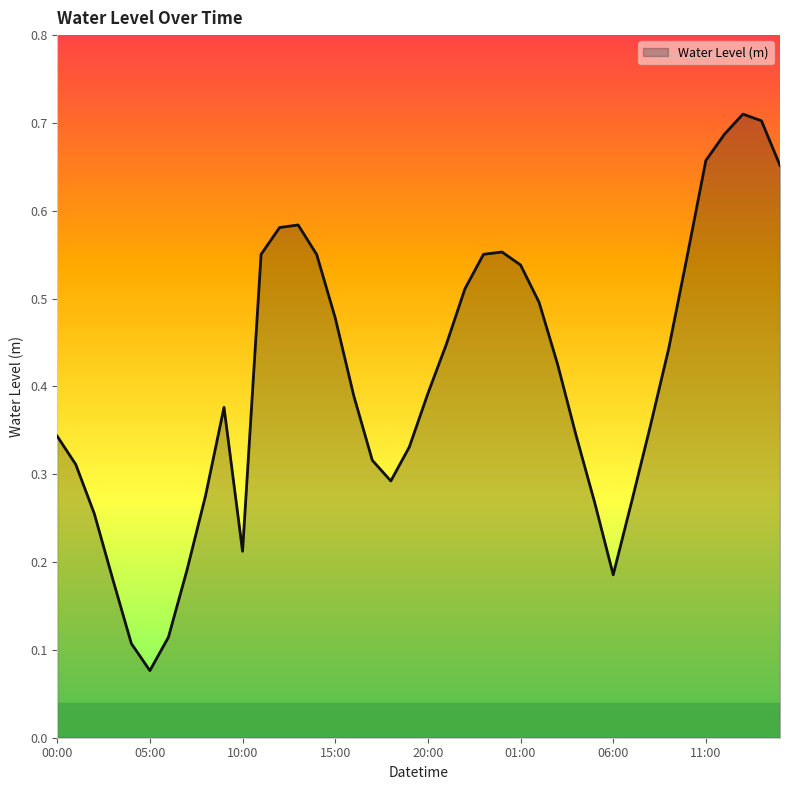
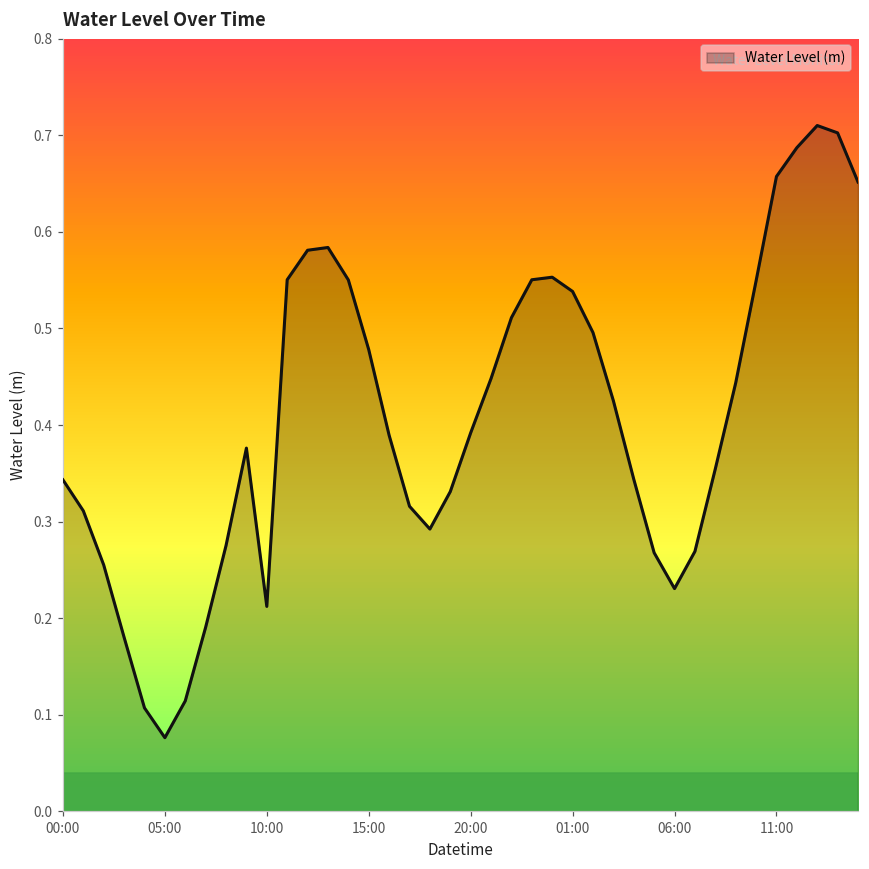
06:00: 0.19 -> 0.23
